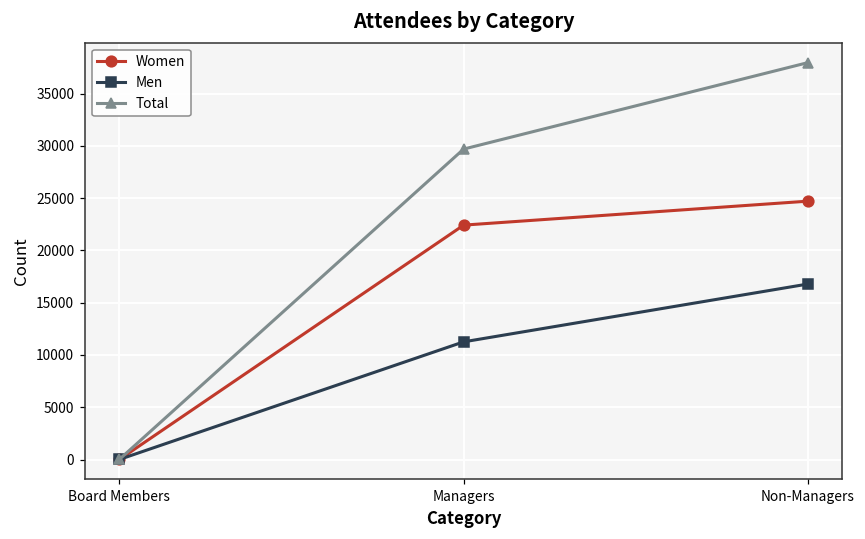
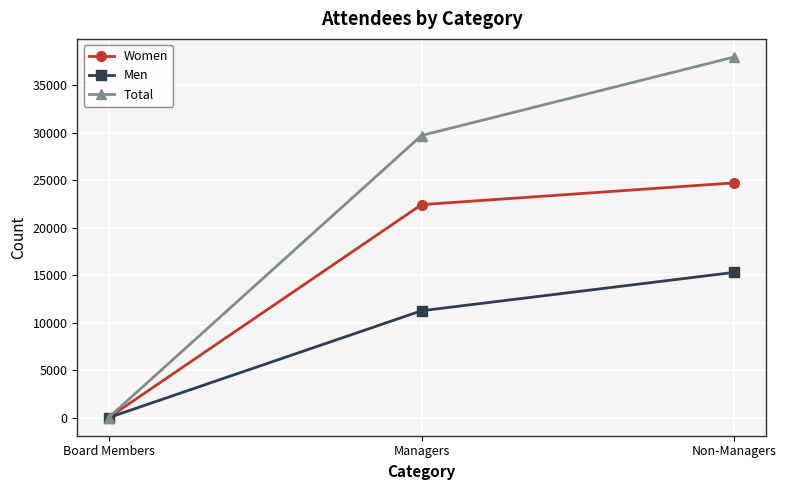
Men, Non-Managers: 17000 -> 15000
